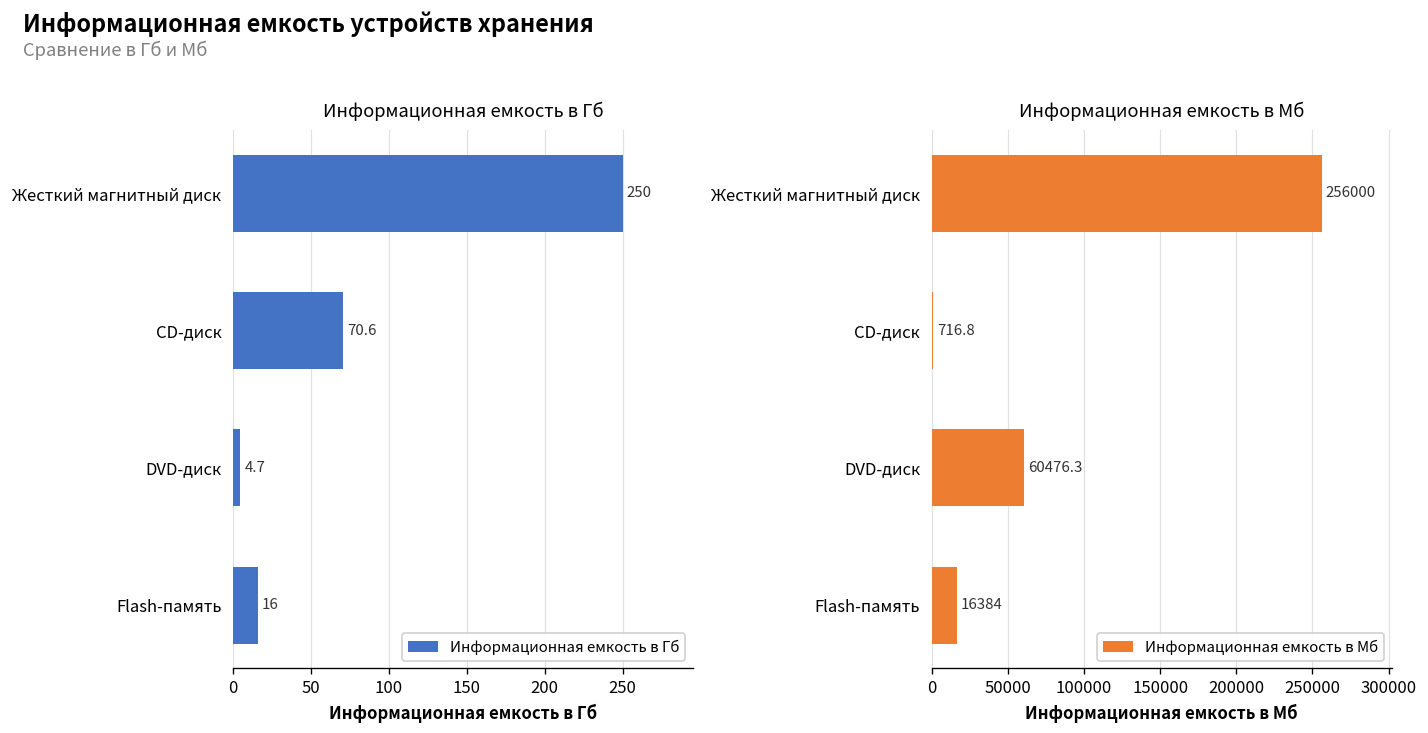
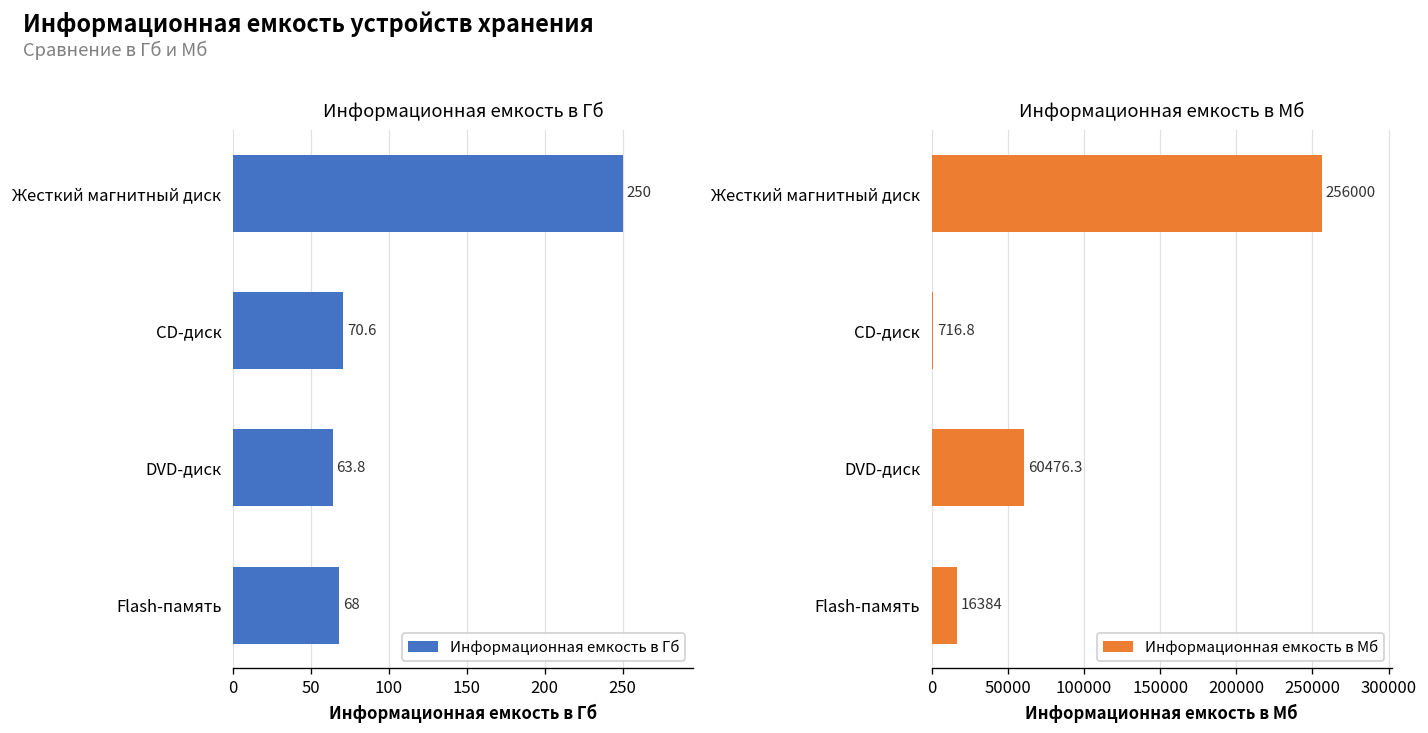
Информационная емкость в Гб, DVD-диск: 4.7 -> 63.8
Информационная емкость в Гб, Flash-память: 16 -> 68
